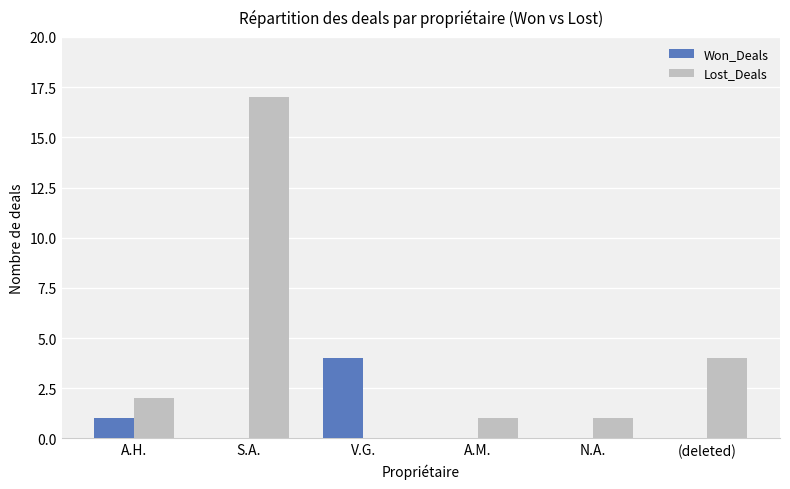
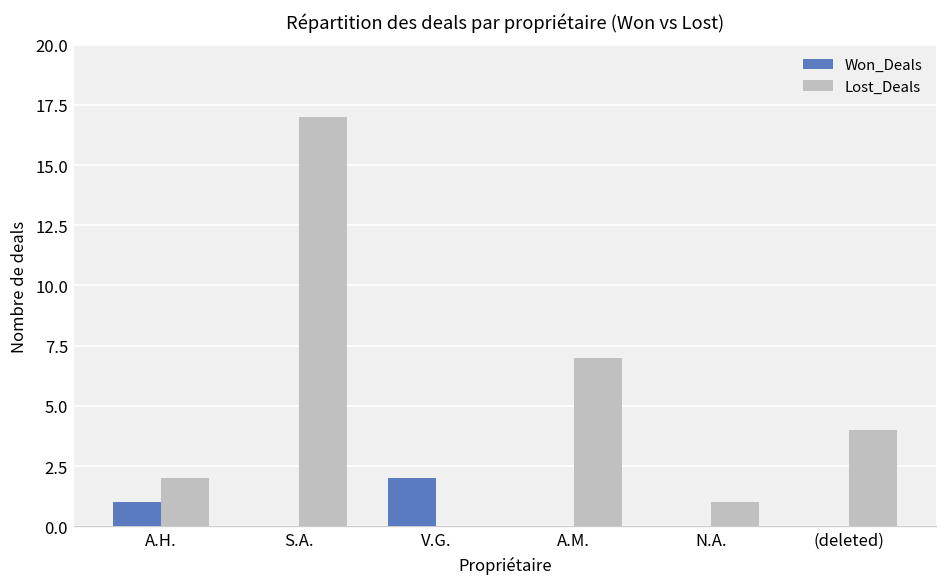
Won_Deals, V.G.: 4 -> 2
Lost_Deals, A.M.: 1 -> 7
